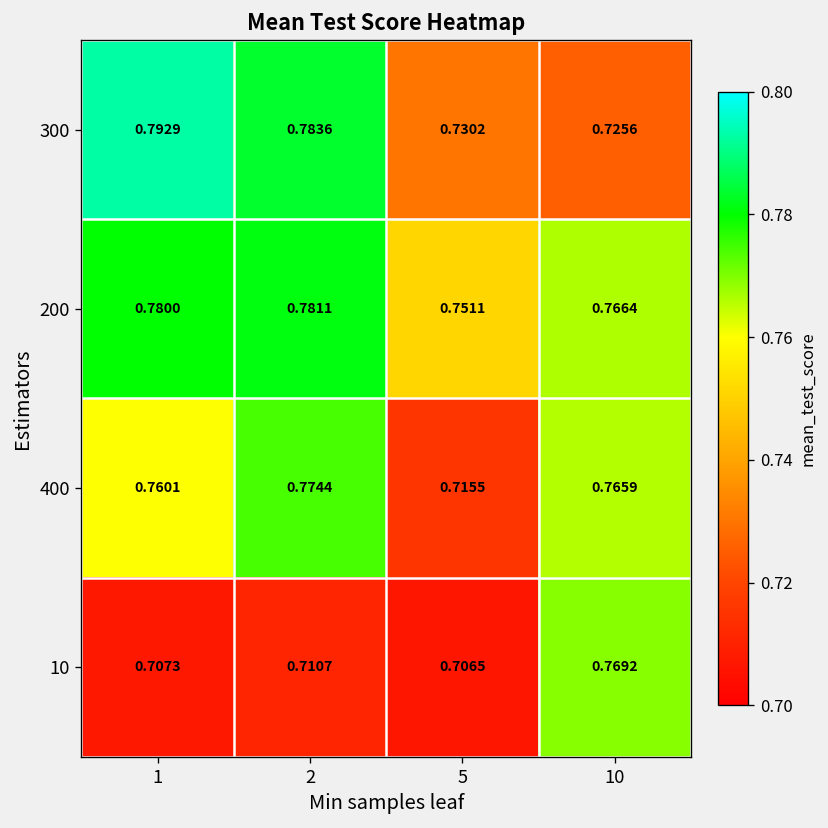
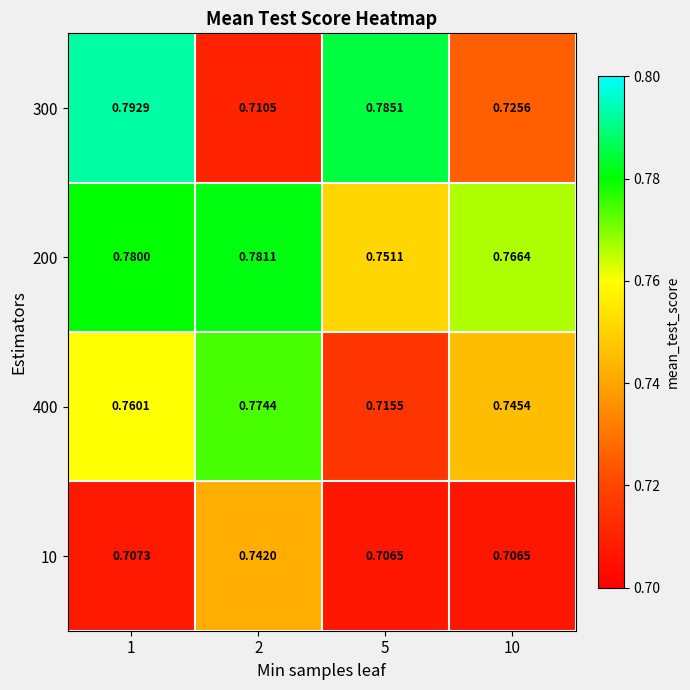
300, 2: 0.7836 -> 0.7105
300, 5: 0.7302 -> 0.7851
400, 10: 0.7659 -> 0.7454
10, 2: 0.7107 -> 0.7420
10, 10: 0.7692 -> 0.7065
